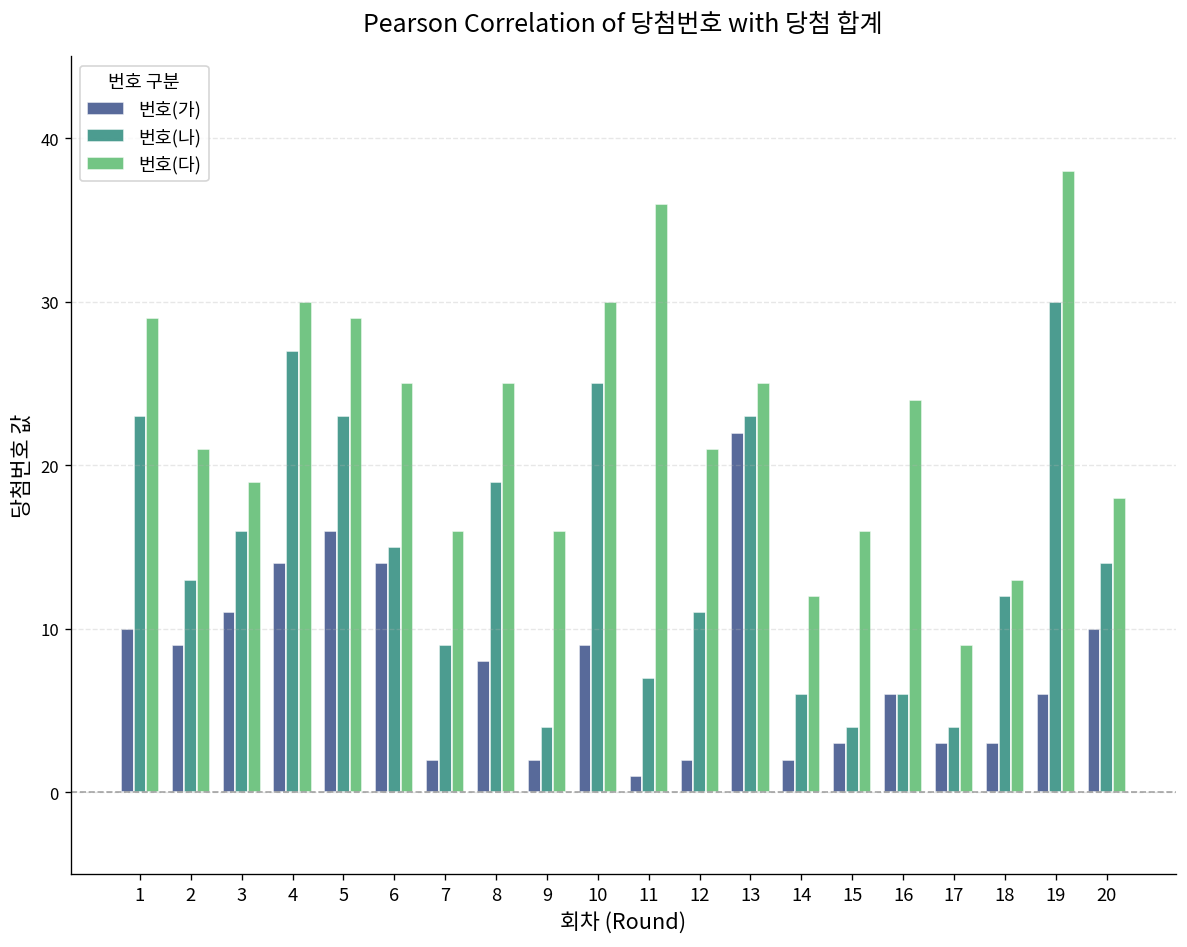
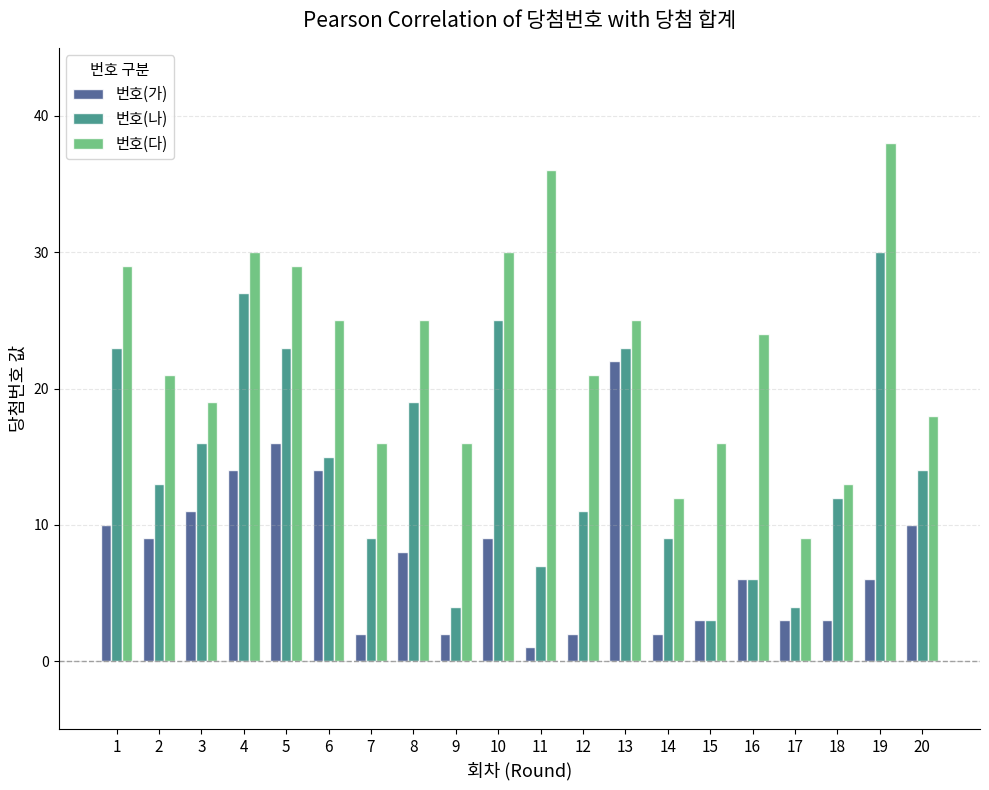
번호(나), 14: 6 -> 9
번호(나), 15: 4 -> 3
